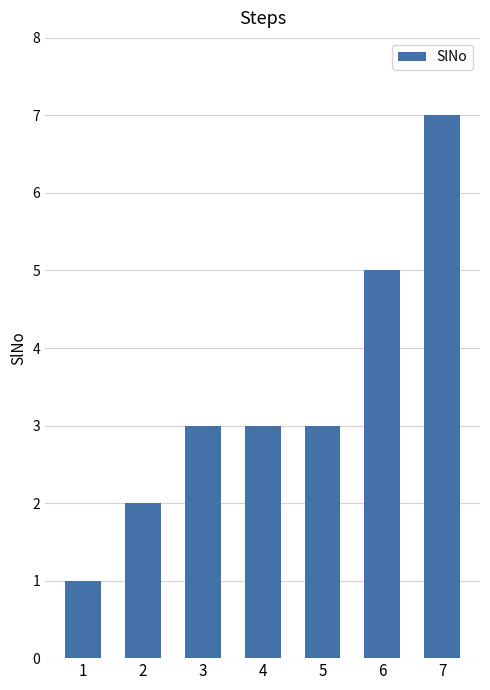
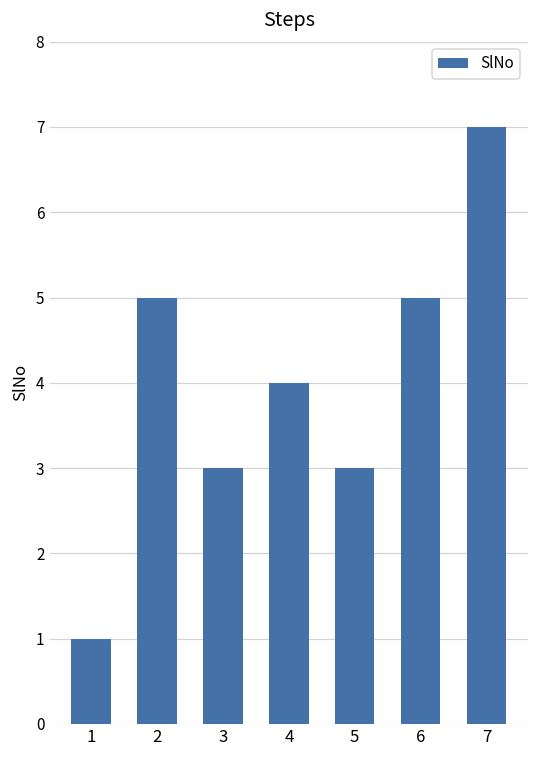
2: 2 -> 5
4: 3 -> 4
